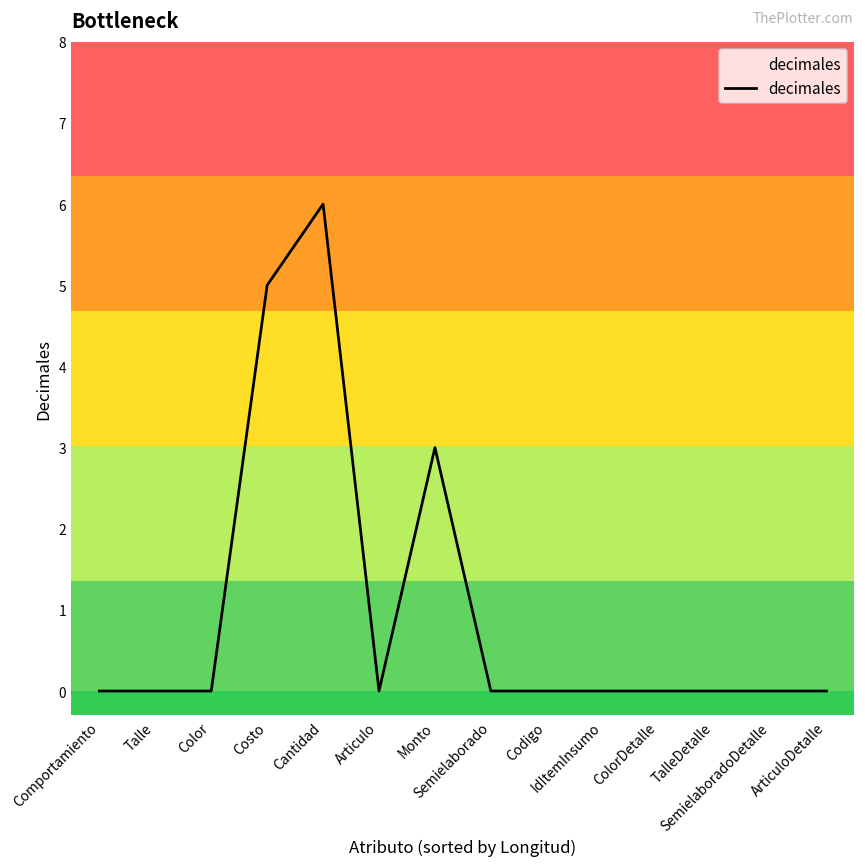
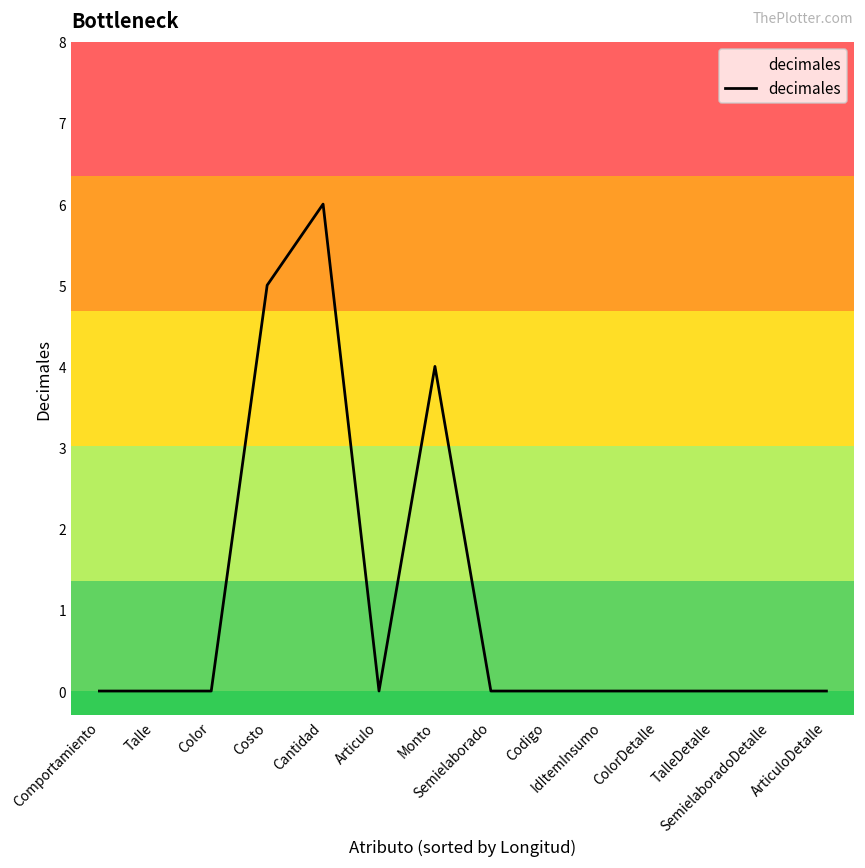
Monto: 3 -> 4
